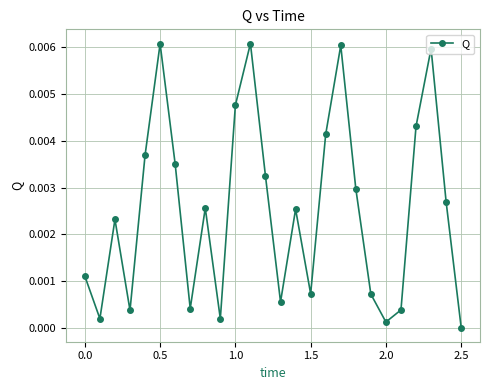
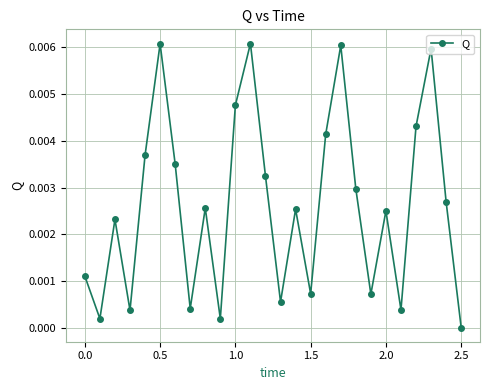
2.0: 0.0001 -> 0.0025
